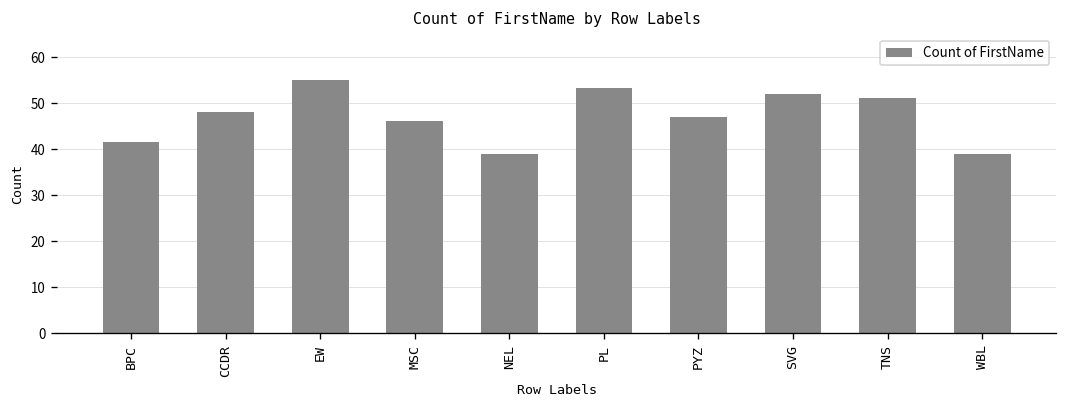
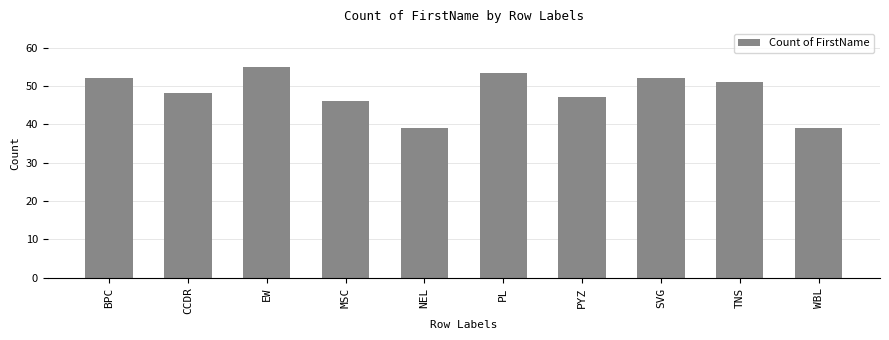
BPC: 42 -> 52
